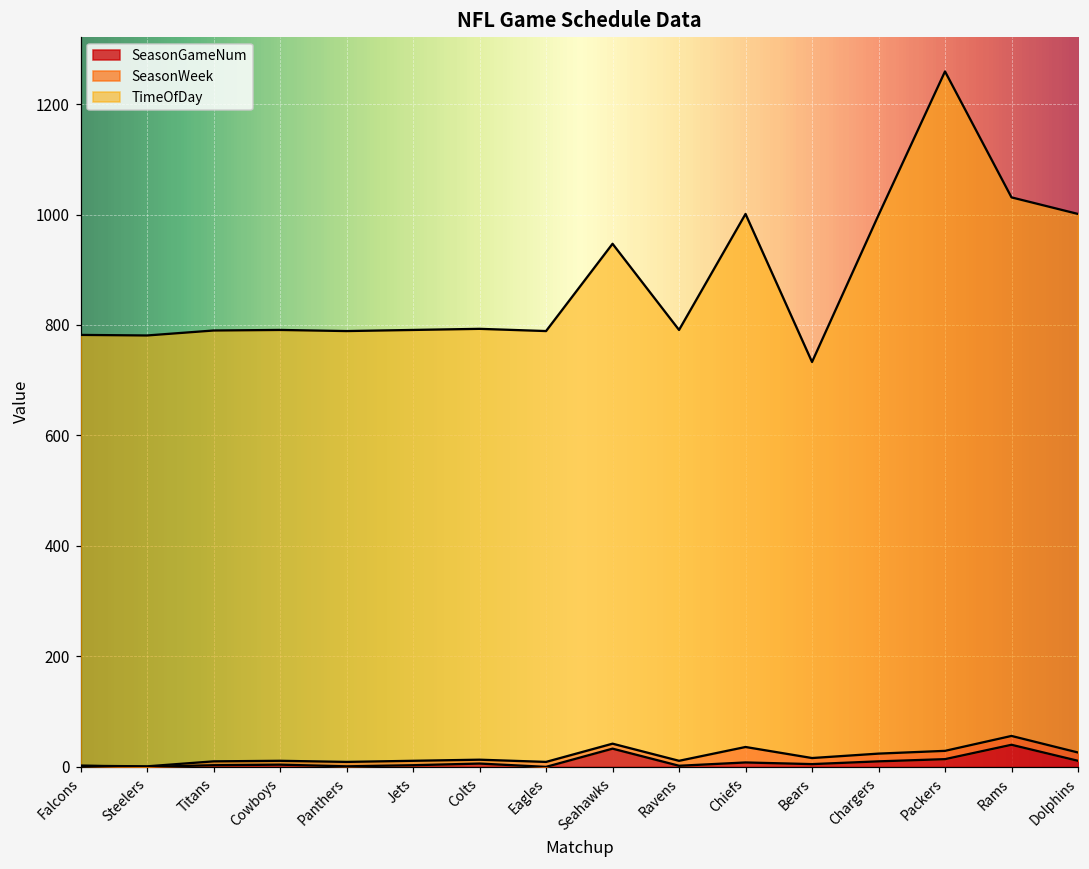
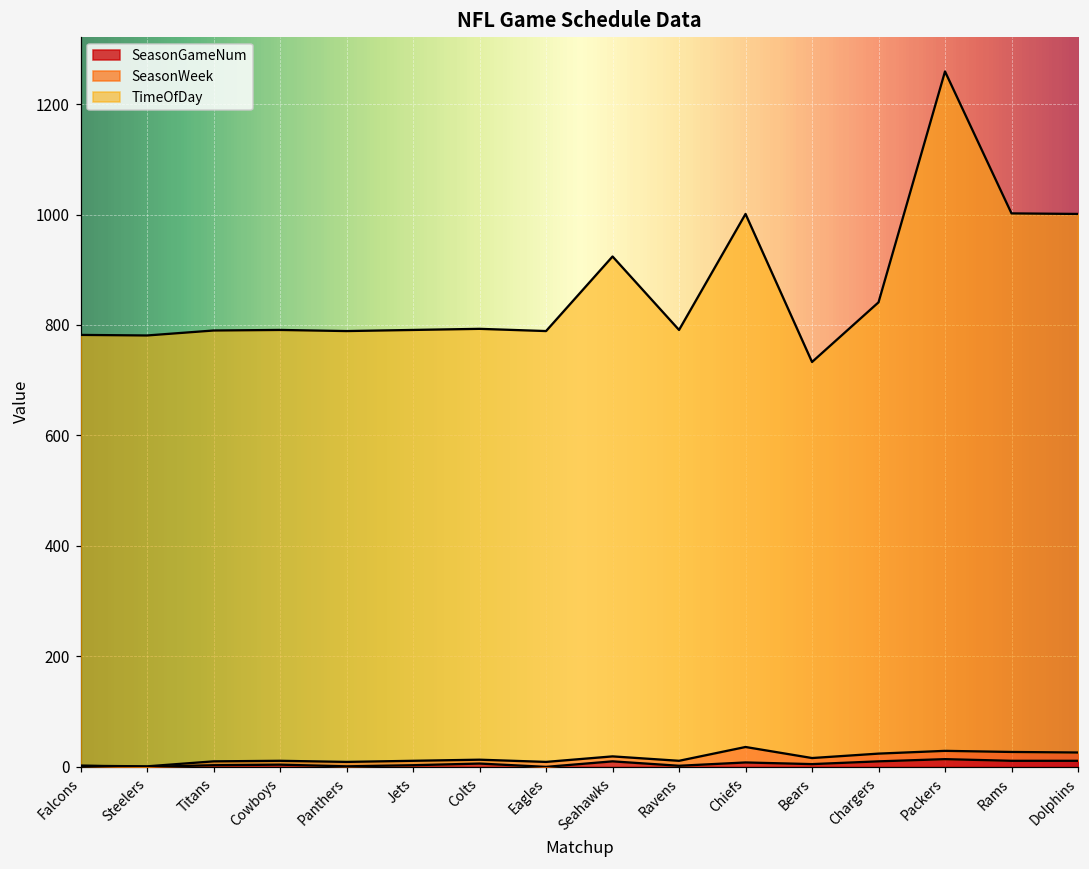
SeasonGameNum, Seahawks: 30 -> 10
TimeOfDay, Chargers: 980 -> 820
SeasonGameNum, Rams: 40 -> 10
